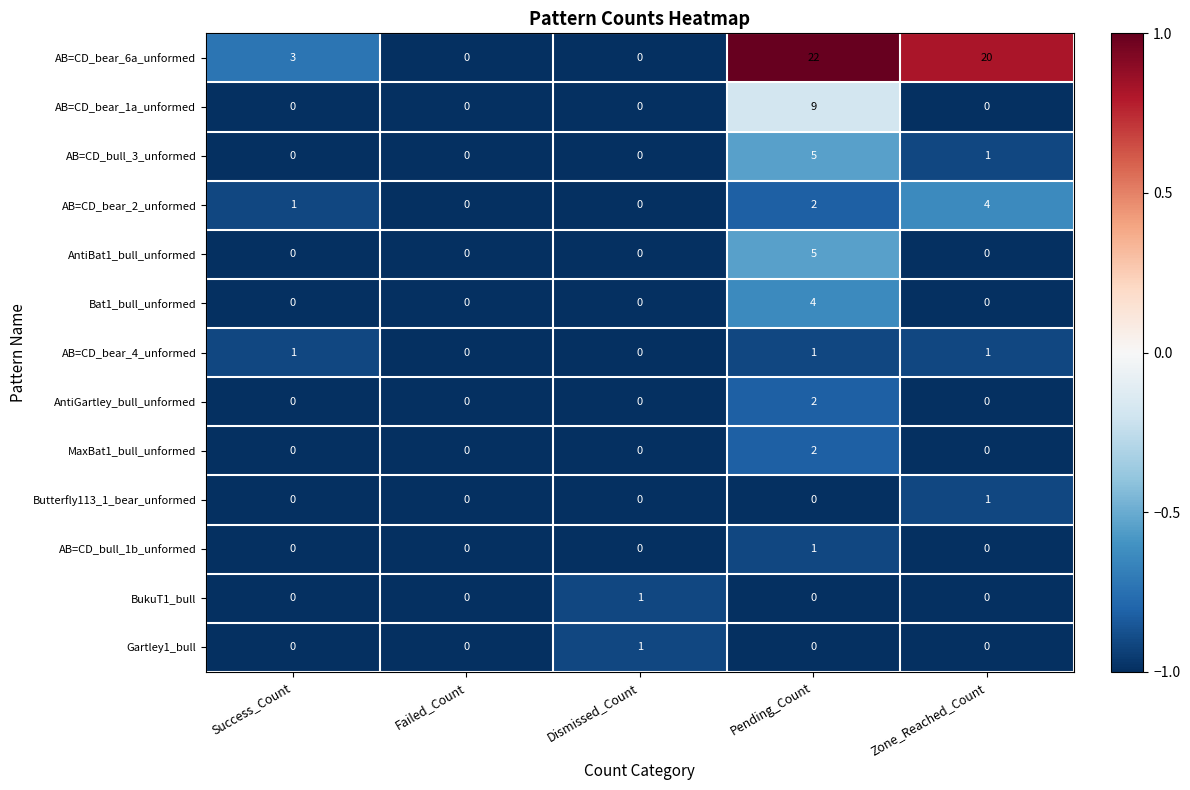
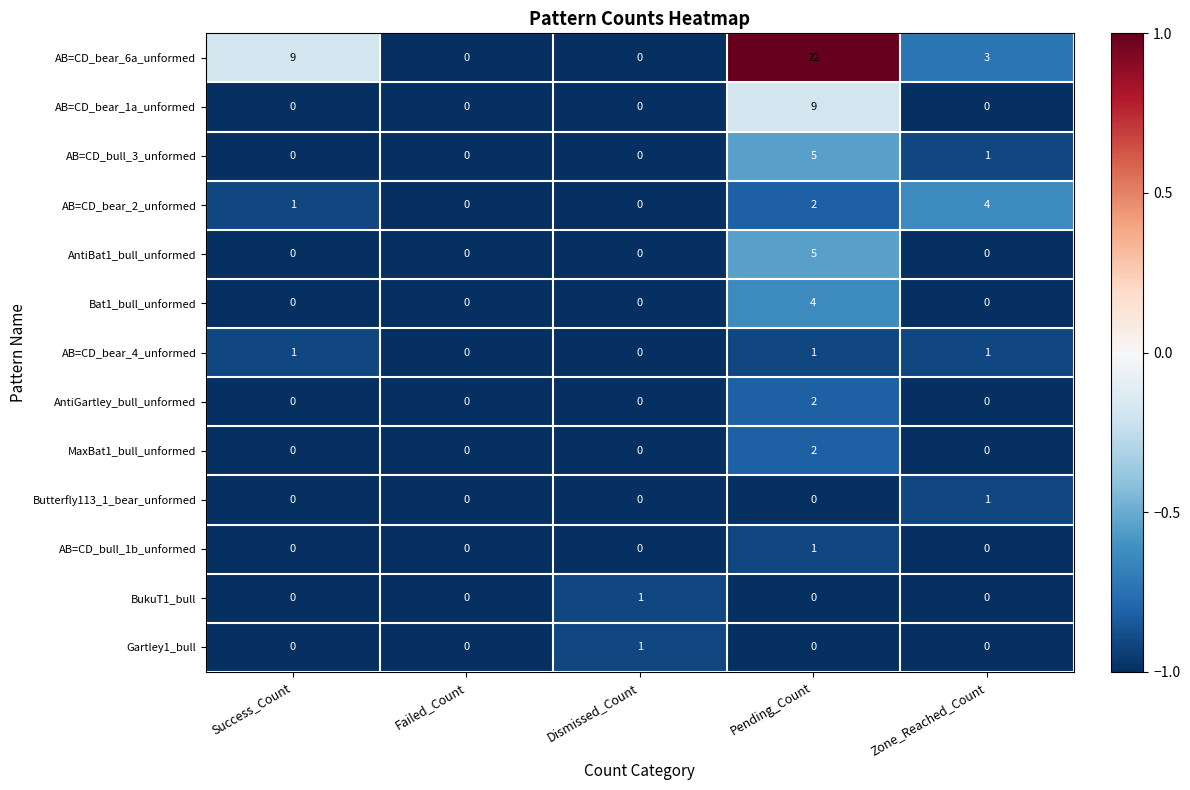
AB=CD_bear_6a_unformed, Success_Count: 3 -> 9
AB=CD_bear_6a_unformed, Zone_Reached_Count: 20 -> 3
